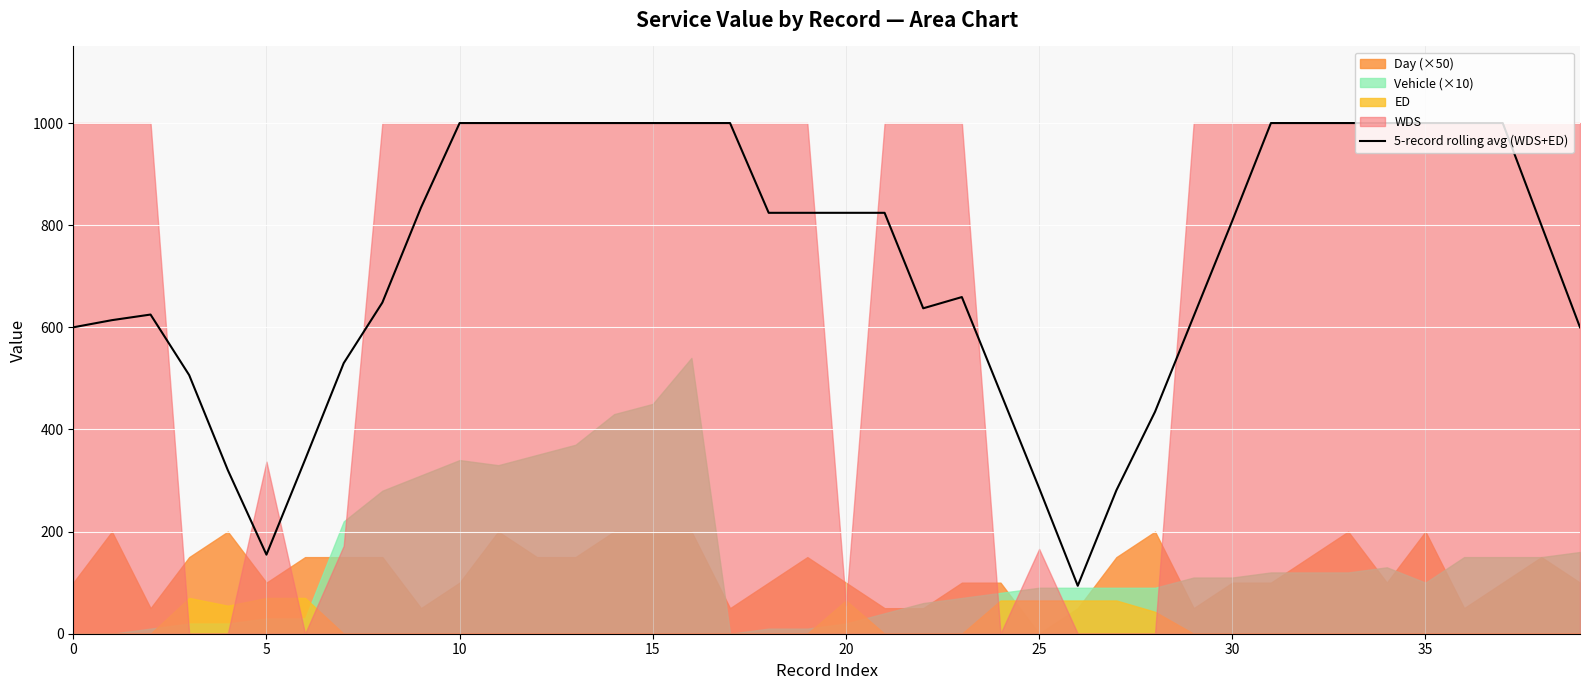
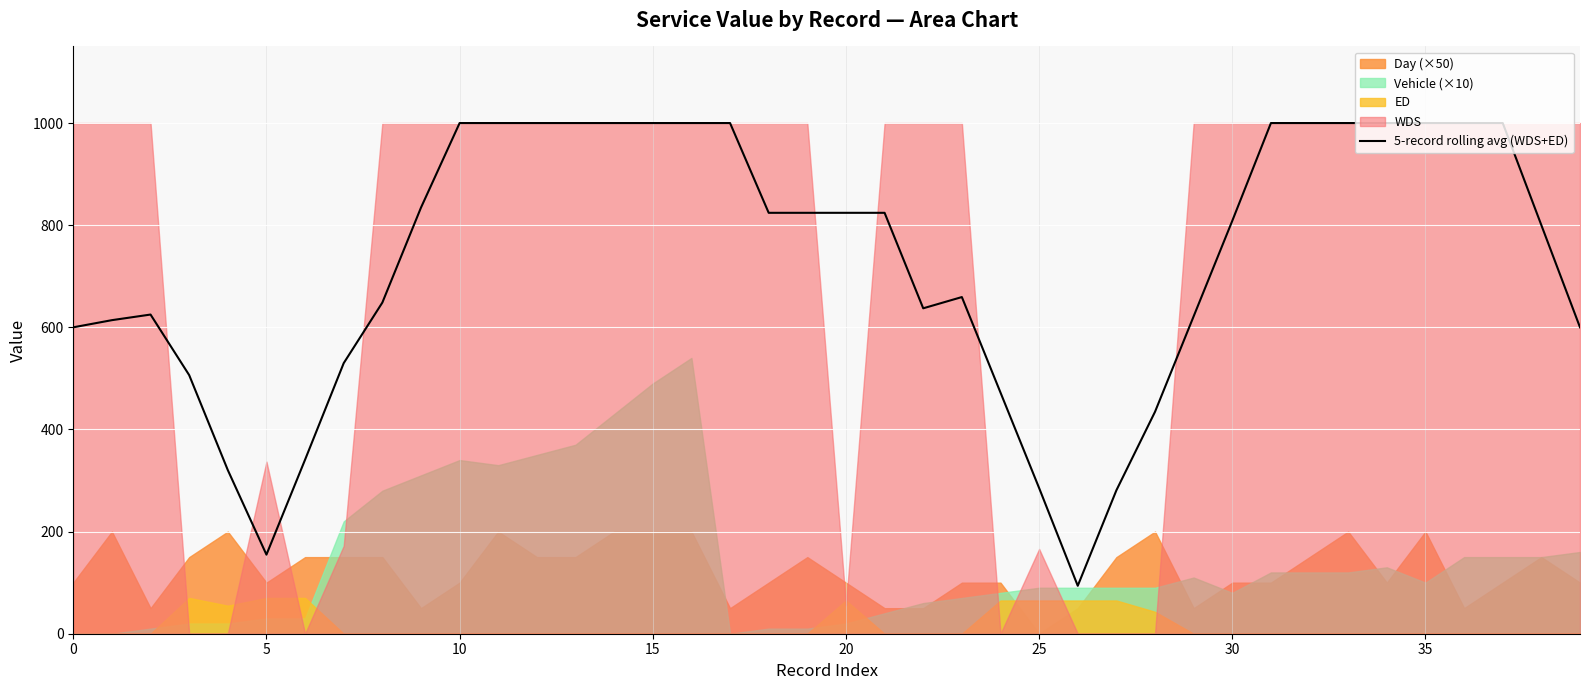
Vehicle (×10), 15: 450 -> 490
Vehicle (×10), 30: 110 -> 80
